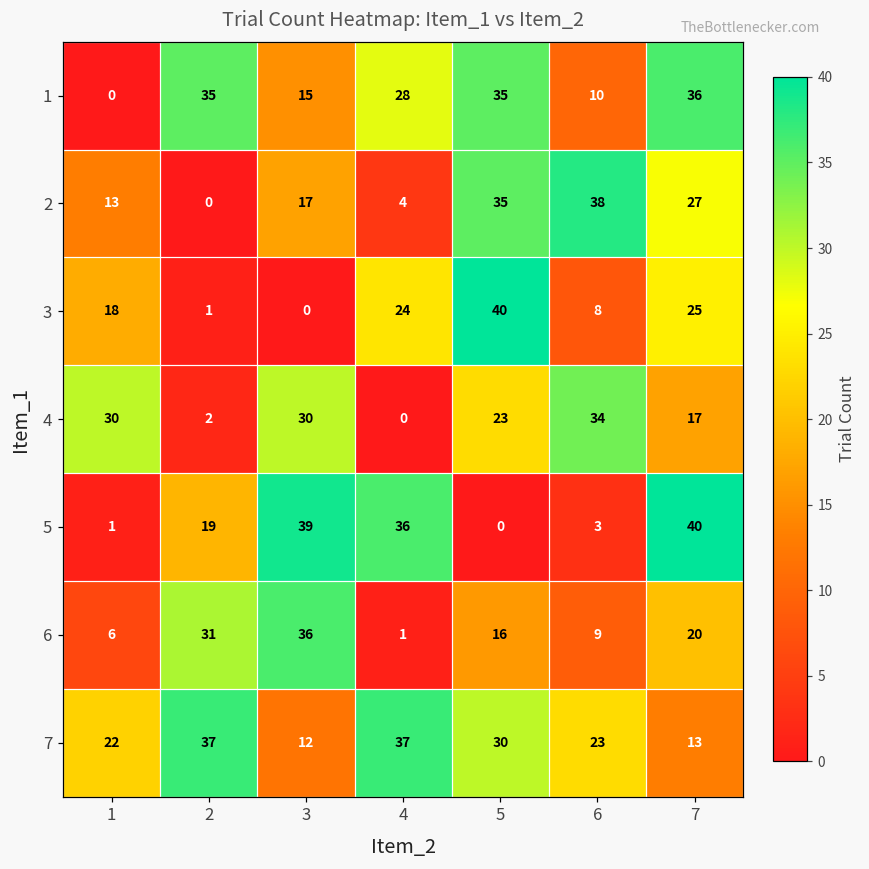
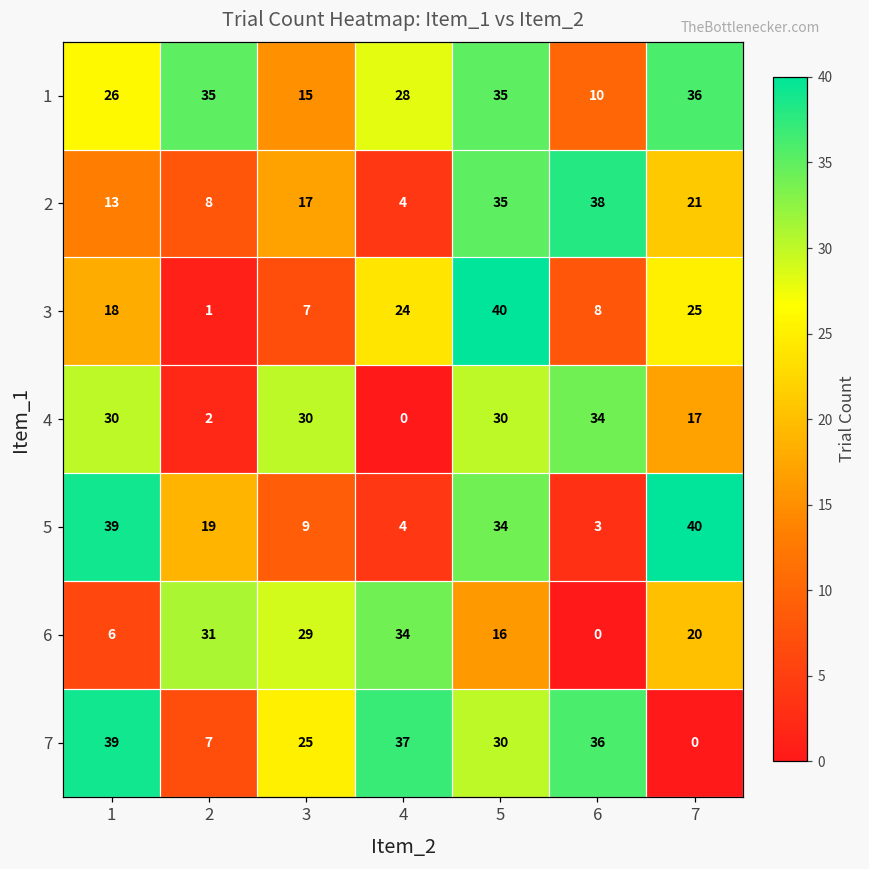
1, 1: 0 -> 26
2, 2: 0 -> 8
2, 7: 27 -> 21
3, 3: 0 -> 7
4, 5: 23 -> 30
5, 1: 1 -> 39
5, 3: 39 -> 9
5, 4: 36 -> 4
5, 5: 0 -> 34
6, 3: 36 -> 29
6, 4: 1 -> 34
6, 6: 9 -> 0
7, 1: 22 -> 39
7, 2: 37 -> 7
7, 3: 12 -> 25
7, 6: 23 -> 36
7, 7: 13 -> 0
